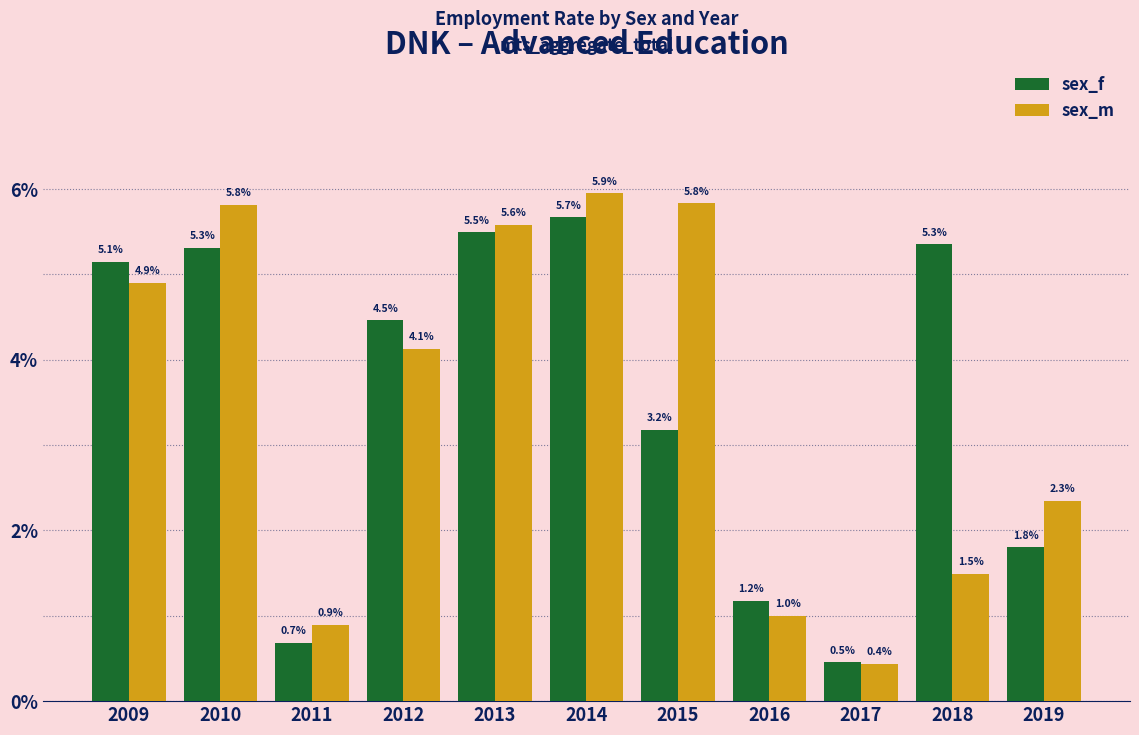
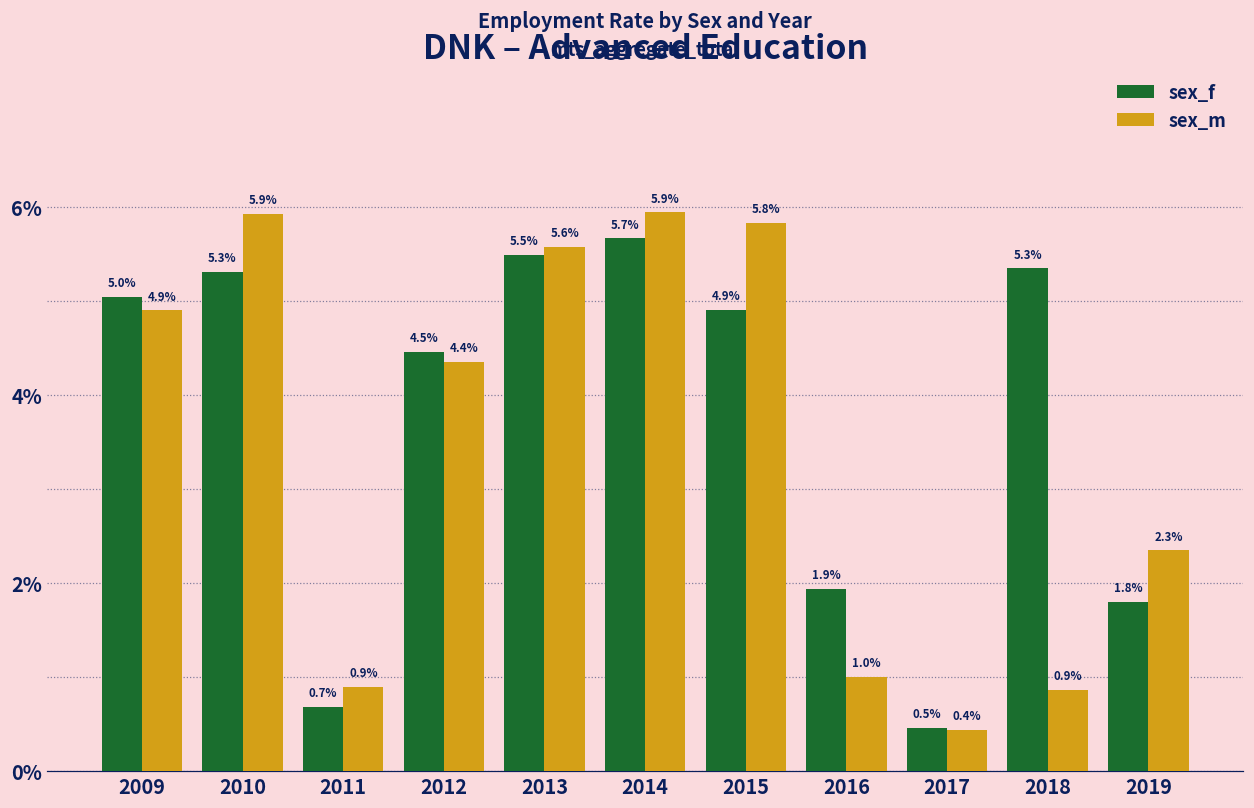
sex_f, 2009: 5.1% -> 5.0%
sex_m, 2010: 5.8% -> 5.9%
sex_m, 2012: 4.1% -> 4.4%
sex_f, 2015: 3.2% -> 4.9%
sex_f, 2016: 1.2% -> 1.9%
sex_m, 2018: 1.5% -> 0.9%
